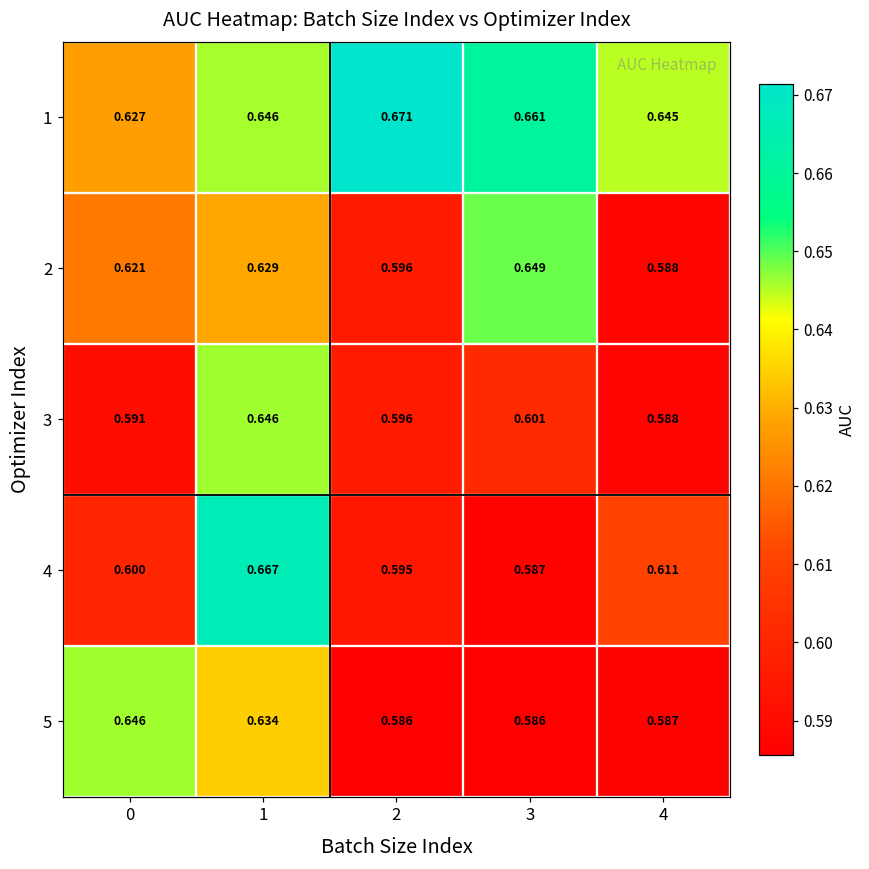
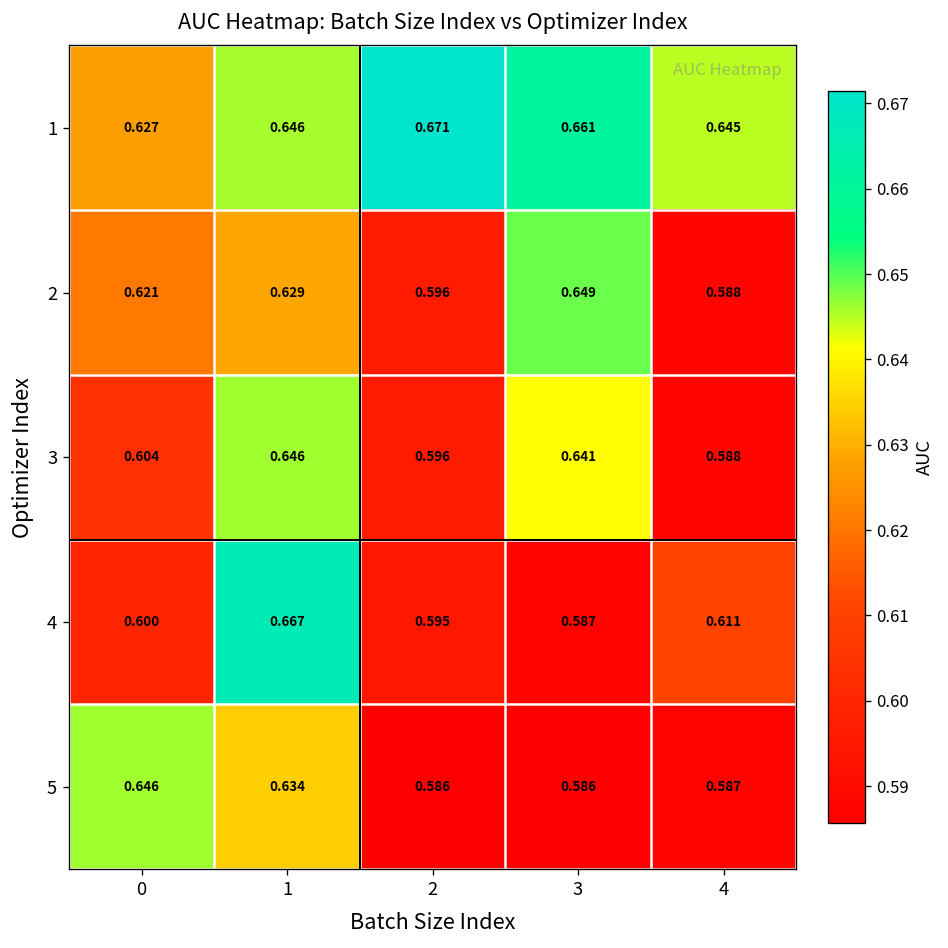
3, 0: 0.591 -> 0.604
3, 3: 0.601 -> 0.641
